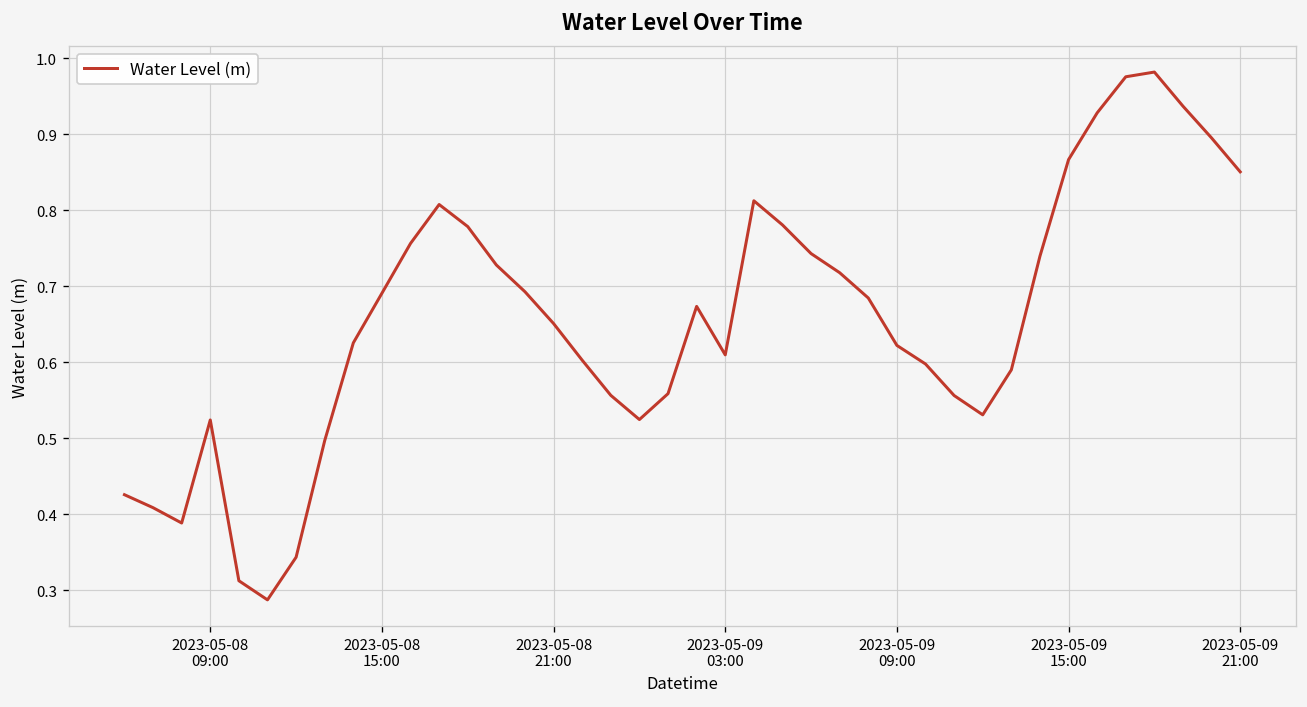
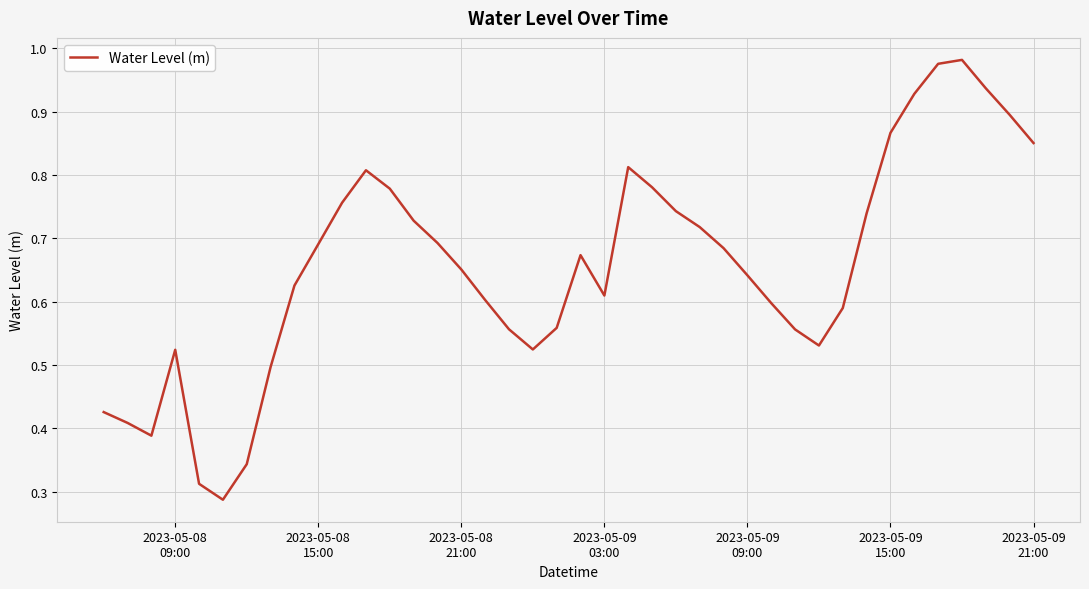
2023-05-09 09:00: 0.62 -> 0.64
